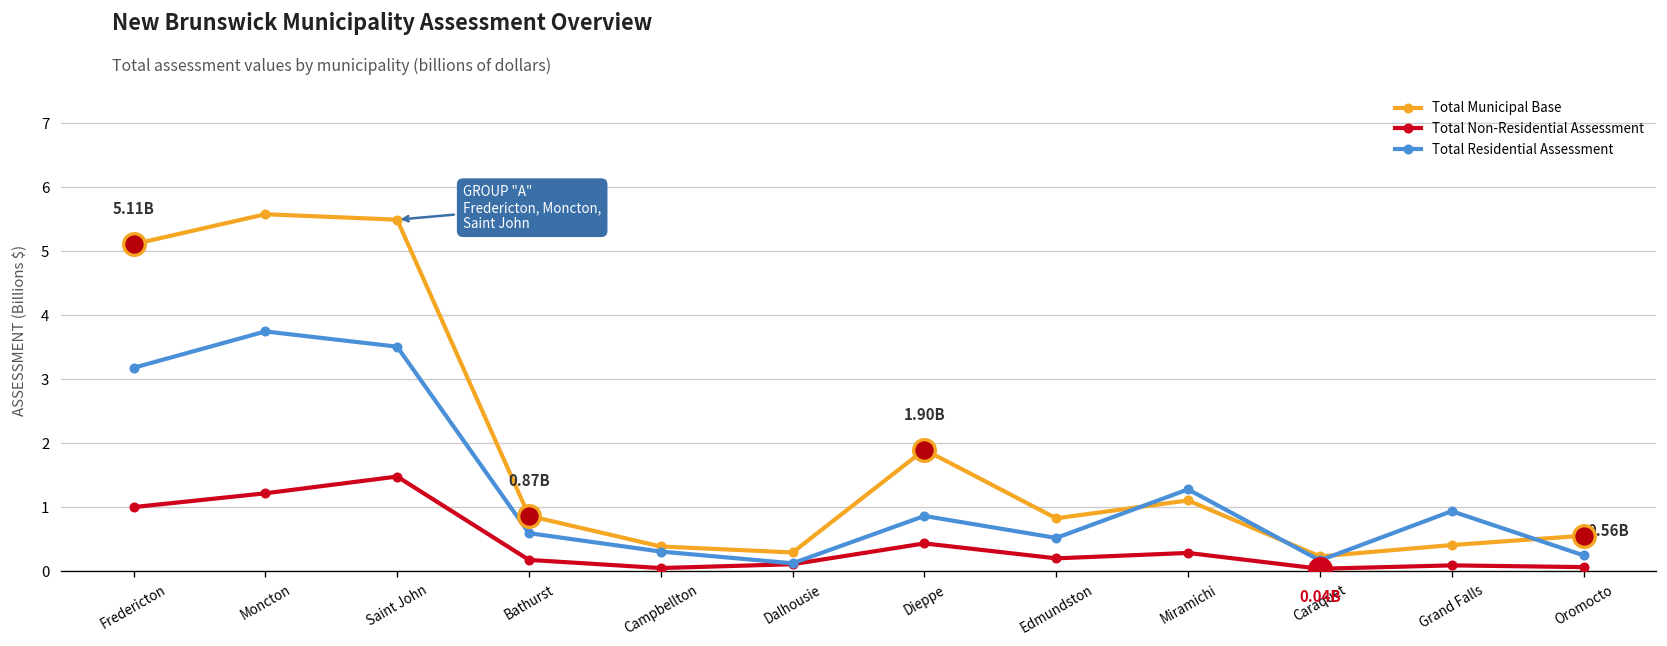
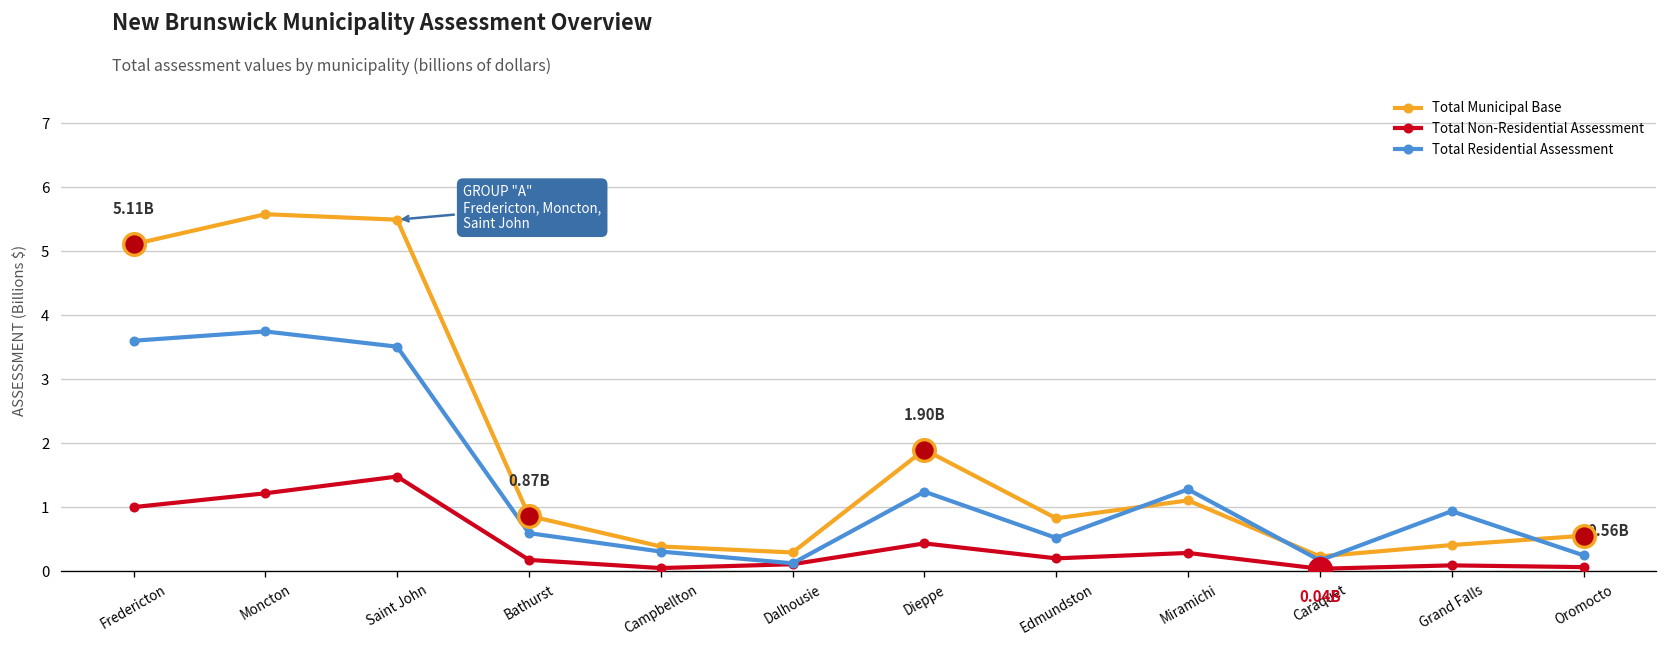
Total Residential Assessment, Fredericton: 3.2 -> 3.6
Total Residential Assessment, Dieppe: 0.9 -> 1.2
